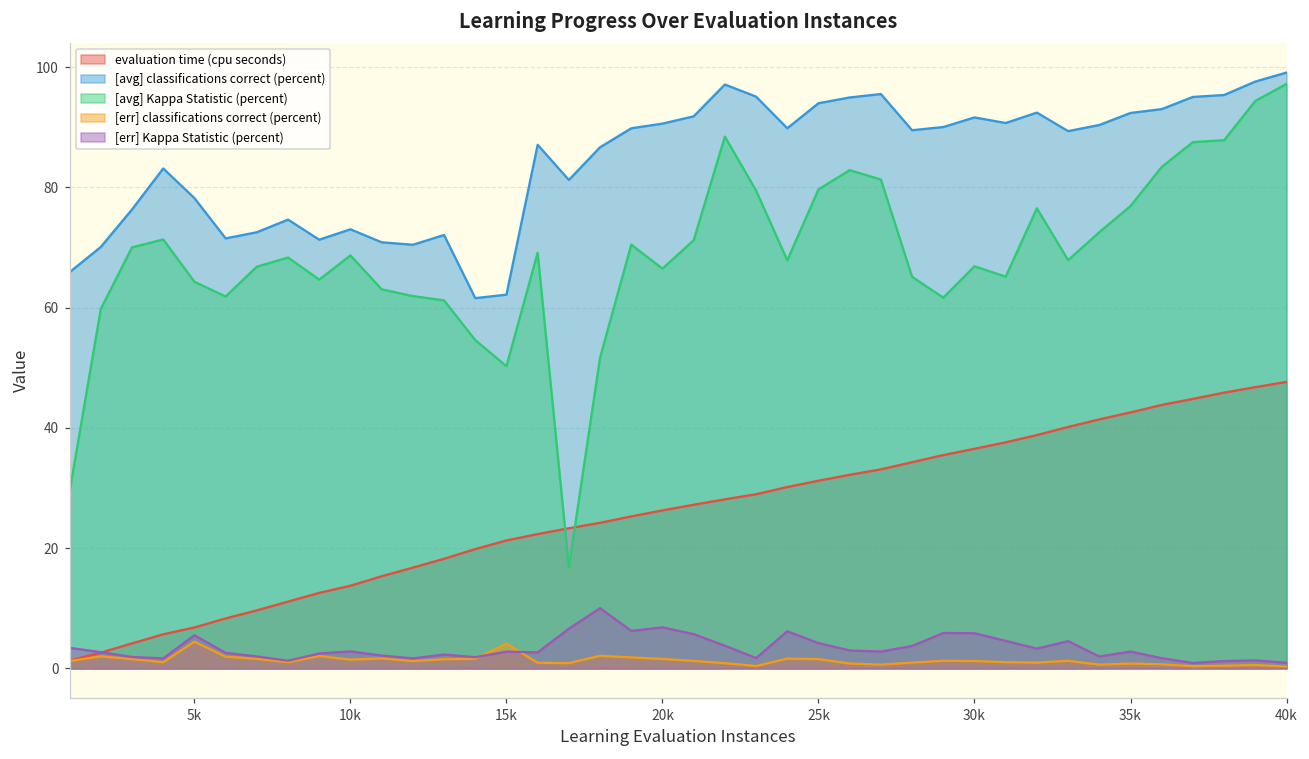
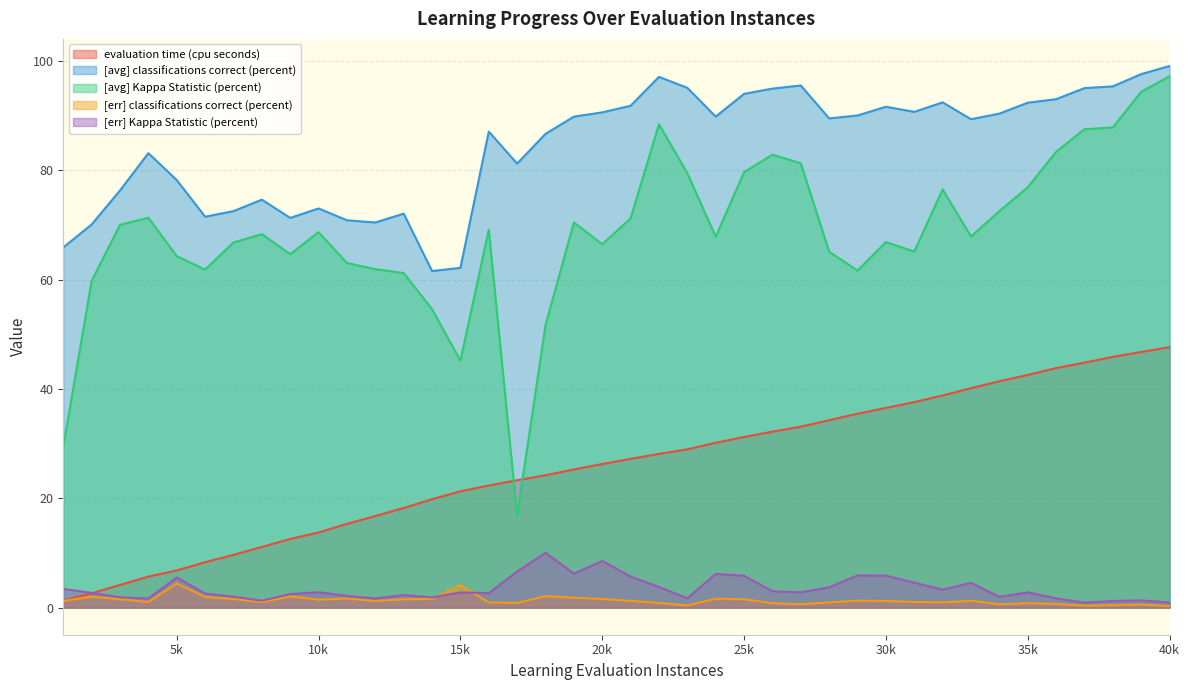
[avg] Kappa Statistic (percent), 15k: 50 -> 45
[err] Kappa Statistic (percent), 20k: 7 -> 9
[err] Kappa Statistic (percent), 25k: 4 -> 6
